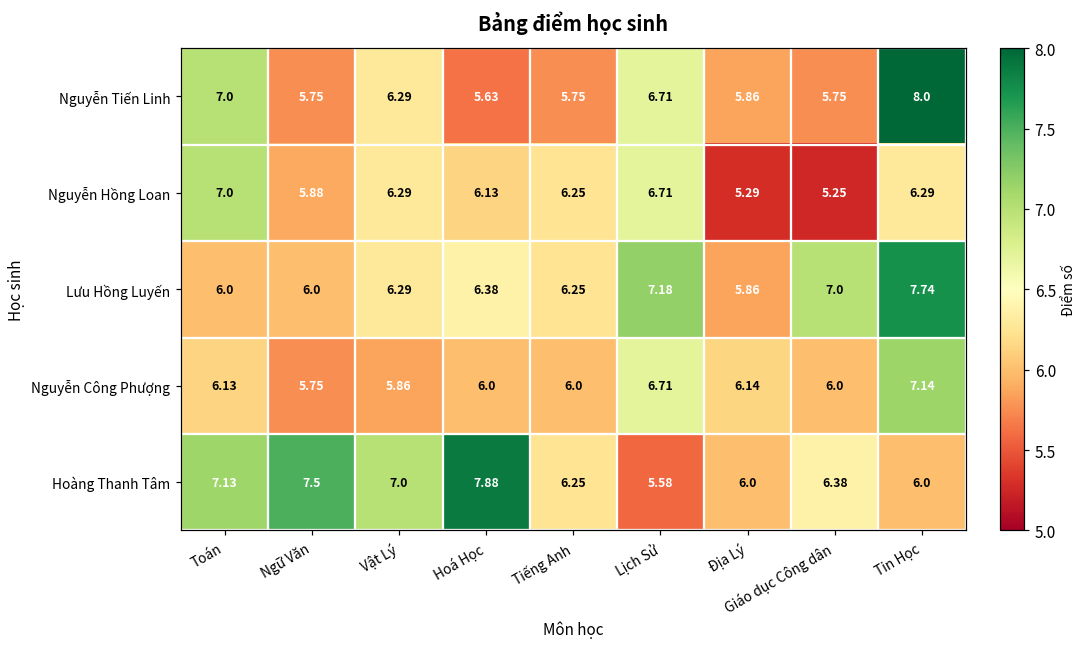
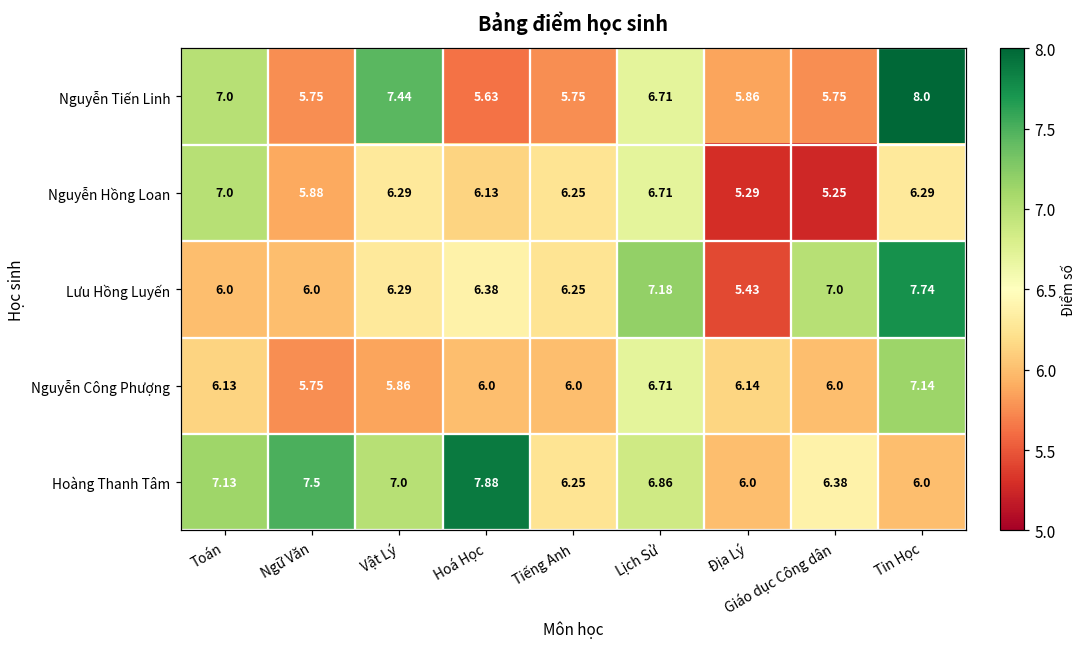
Nguyễn Tiến Linh, Vật Lý: 6.29 -> 7.44
Lưu Hồng Luyến, Địa Lý: 5.86 -> 5.43
Hoàng Thanh Tâm, Lịch Sử: 5.58 -> 6.86
